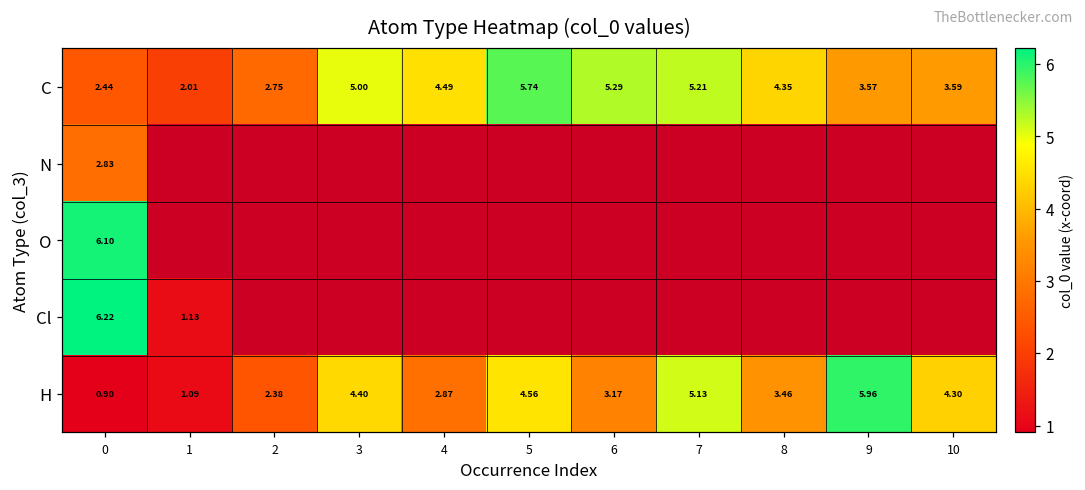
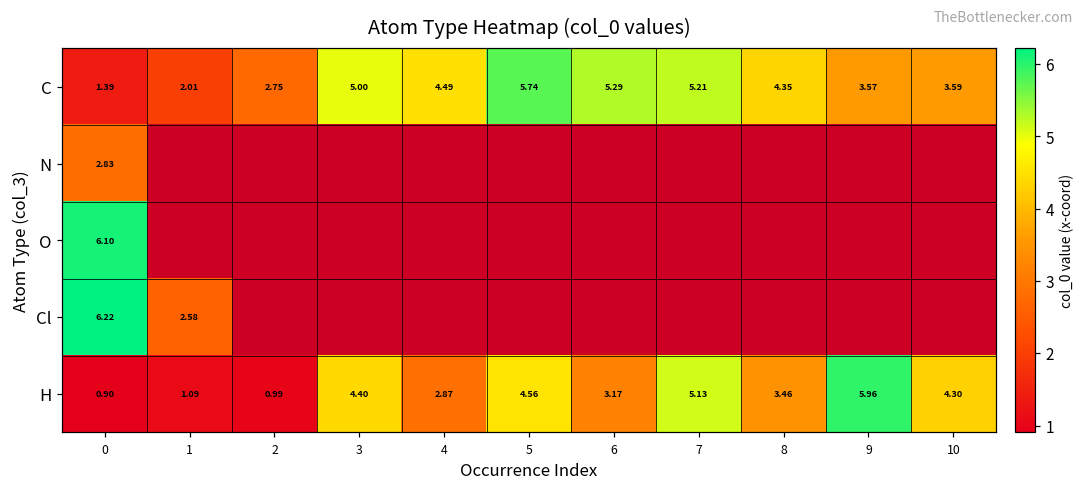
C, 0: 2.44 -> 1.39
Cl, 1: 1.13 -> 2.58
H, 2: 2.38 -> 0.99
